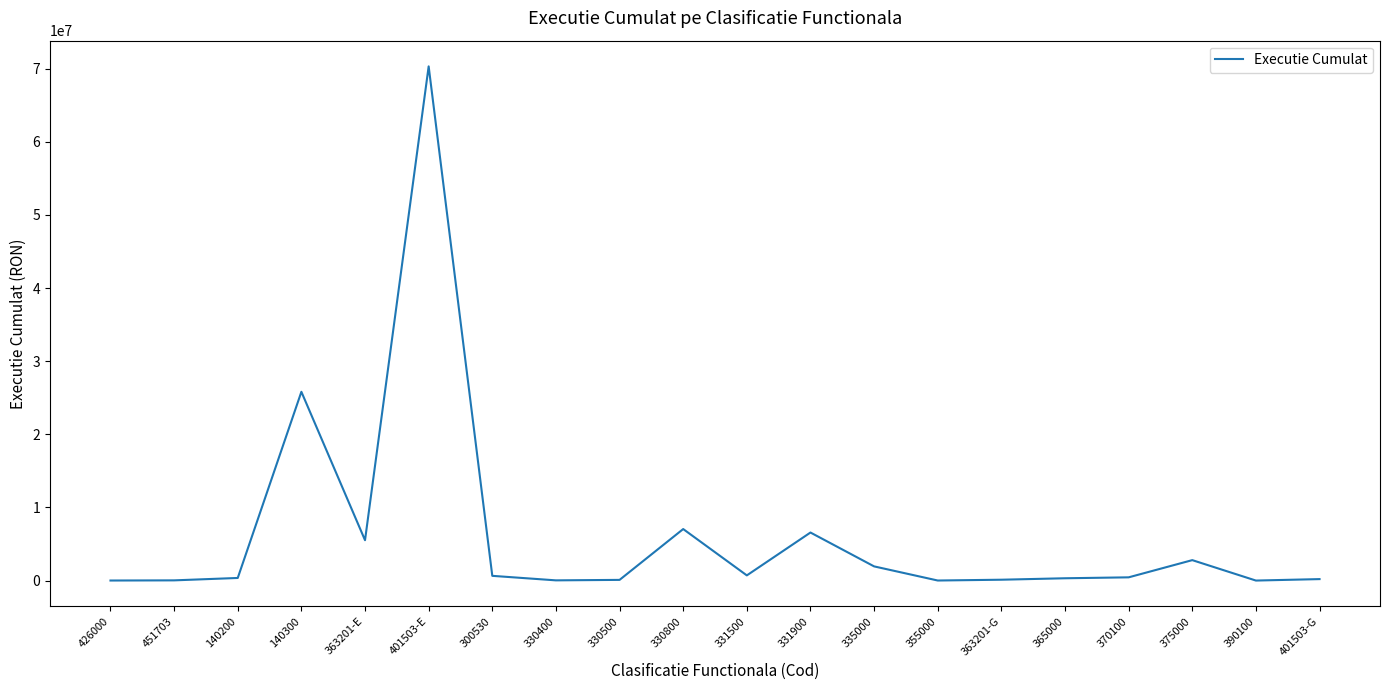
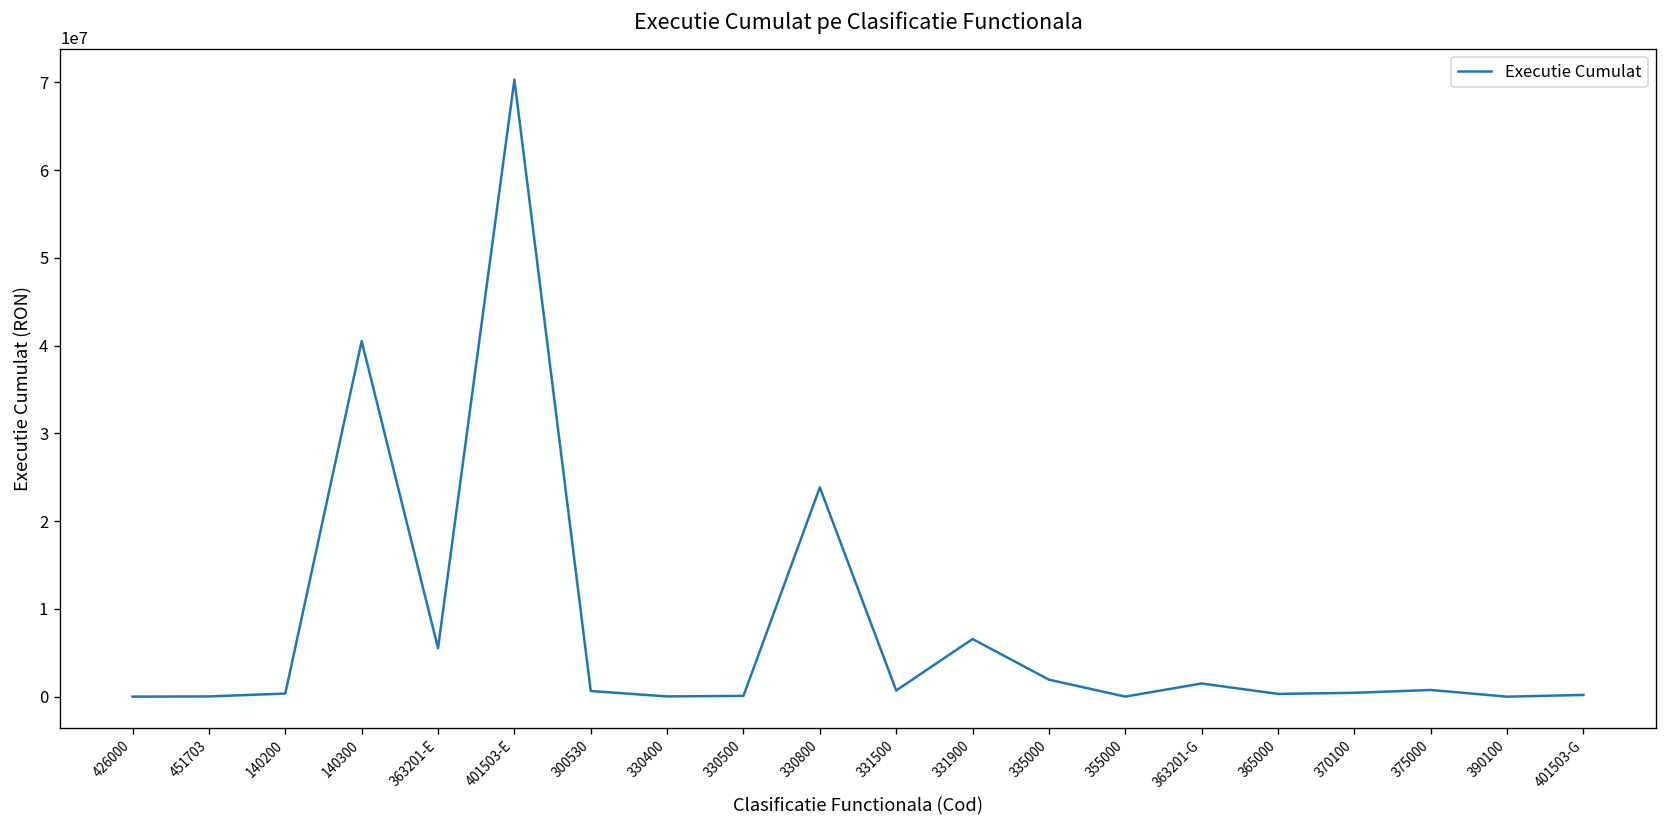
140300: 26000000 -> 41000000
330800: 7000000 -> 24000000
363201-G: 0 -> 2000000
375000: 3000000 -> 1000000
